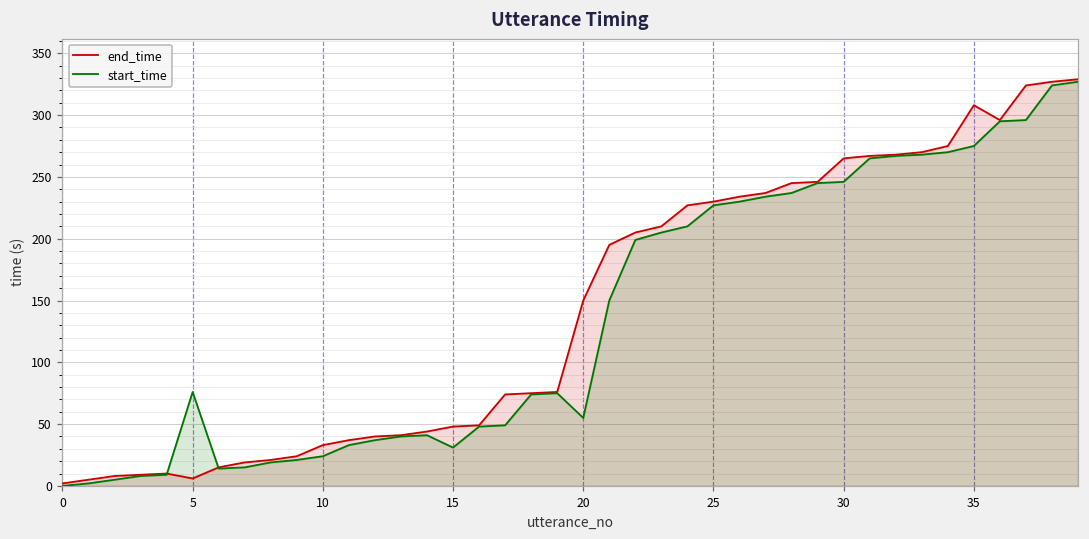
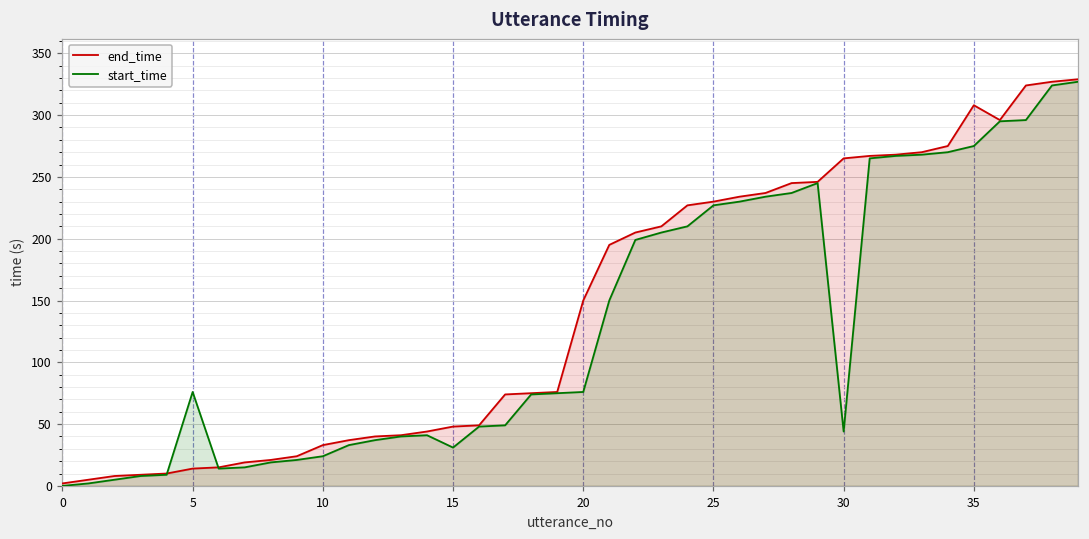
end_time, 5: 6 -> 14
start_time, 20: 55 -> 76
start_time, 30: 246 -> 44
